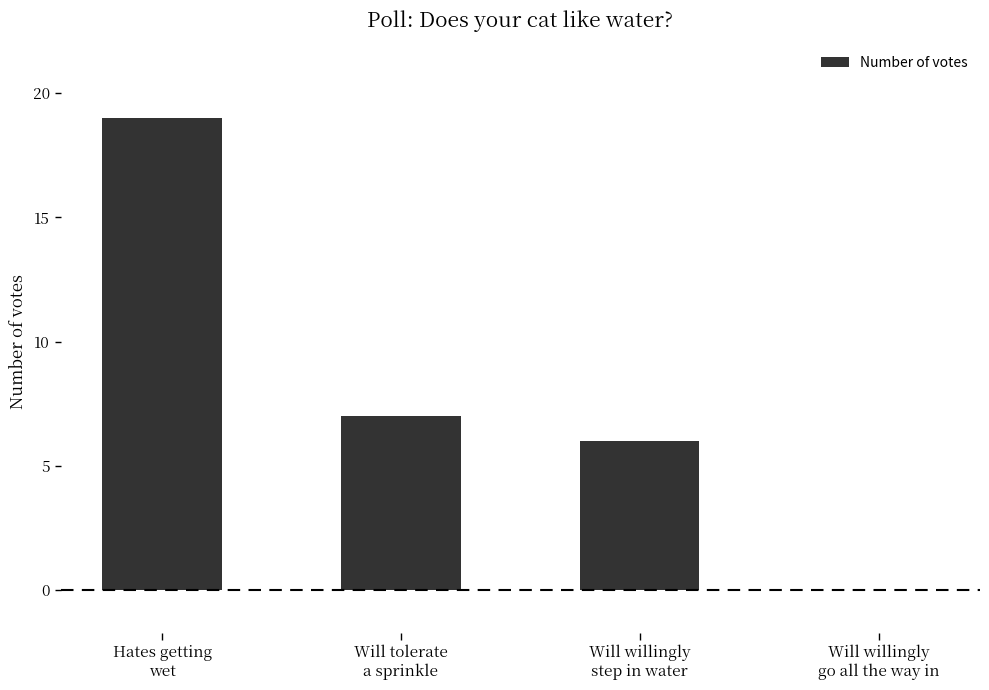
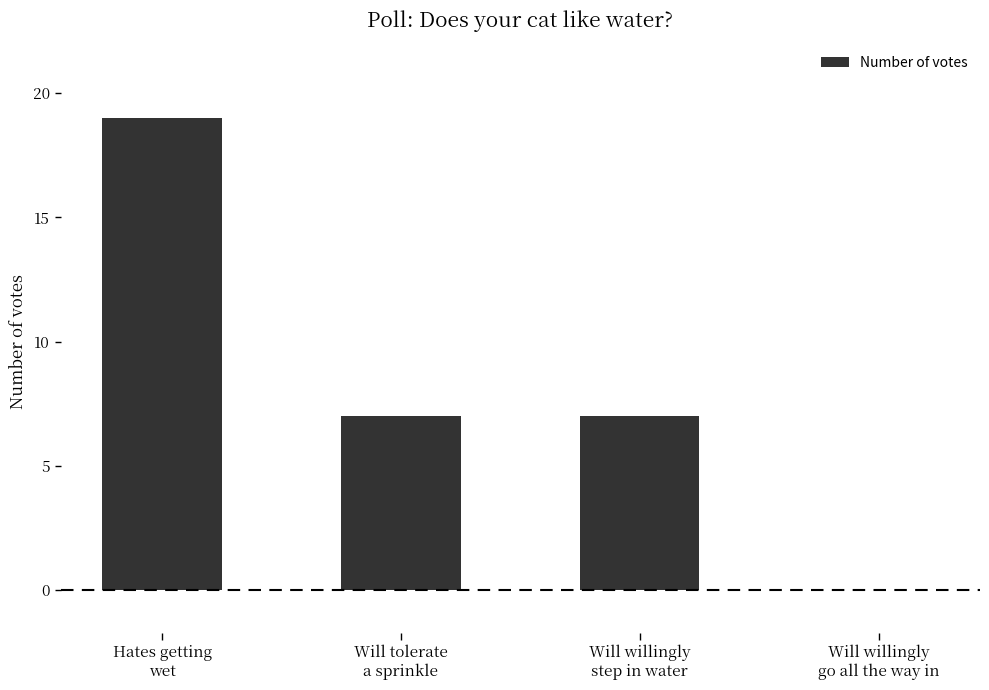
Will willingly step in water: 6 -> 7
